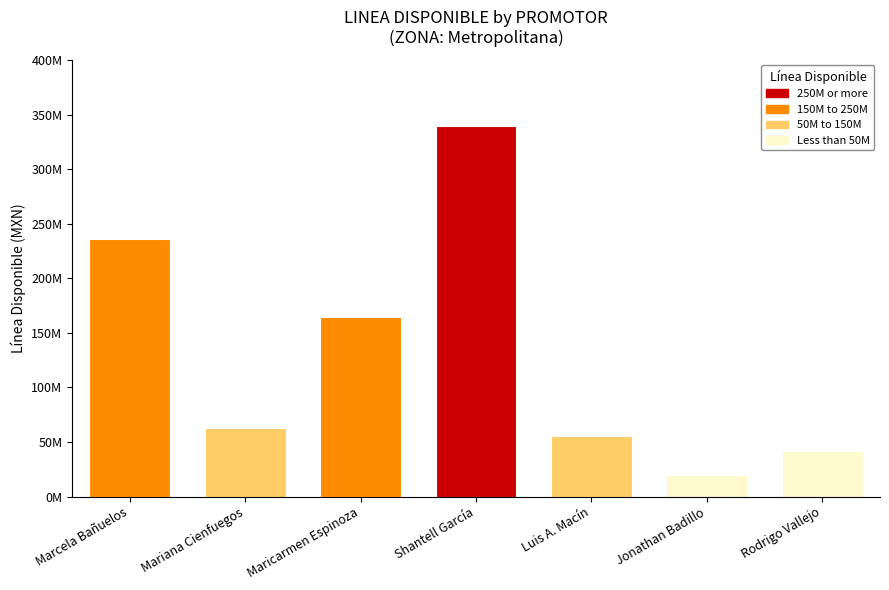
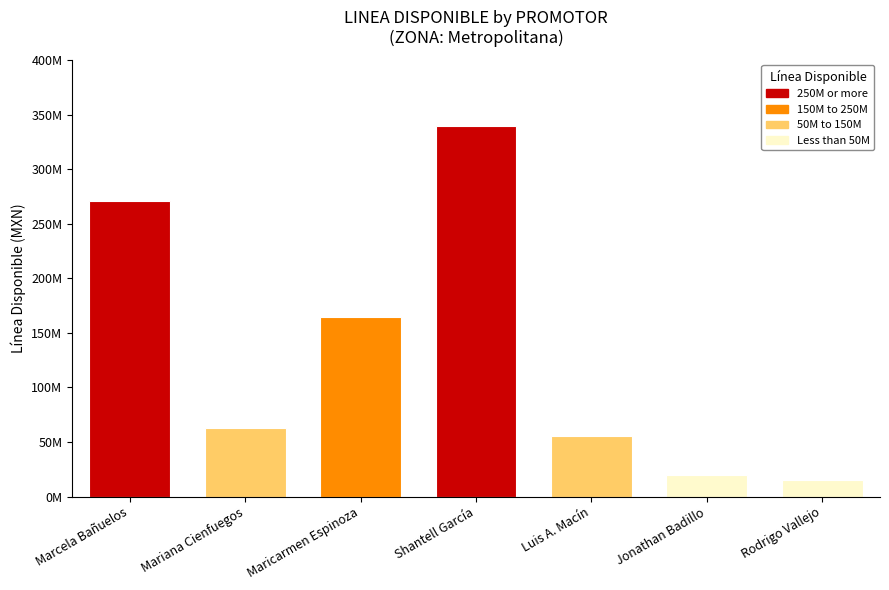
Marcela Bañuelos: 236000000 -> 271000000
Rodrigo Vallejo: 42000000 -> 15000000
